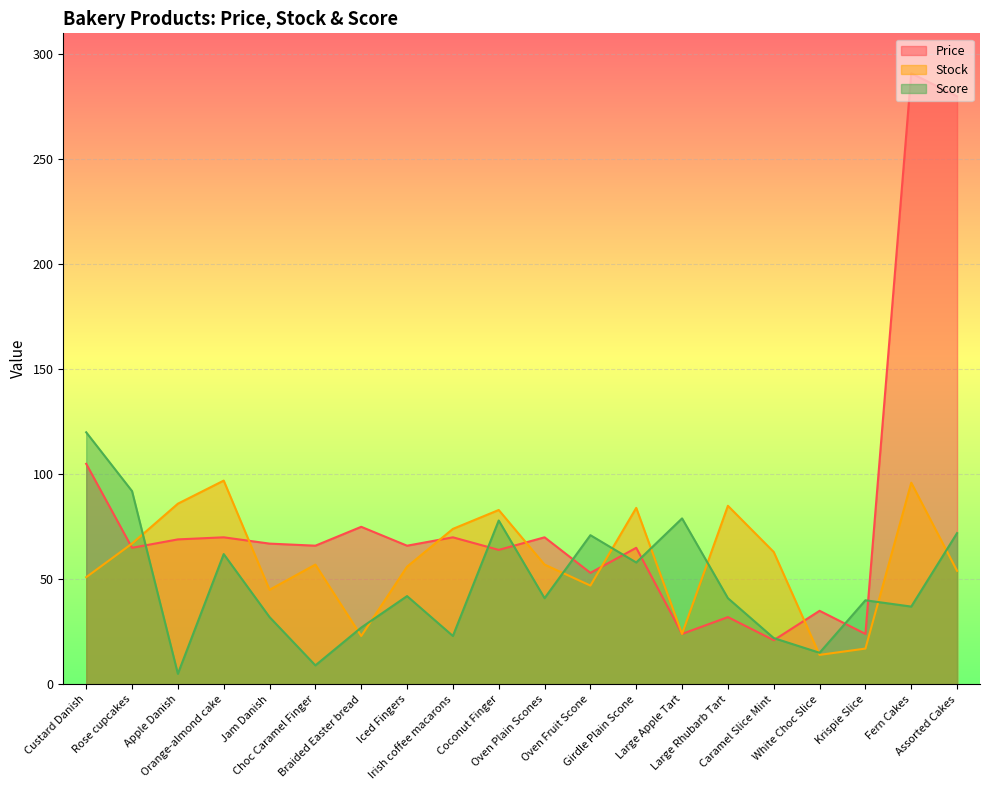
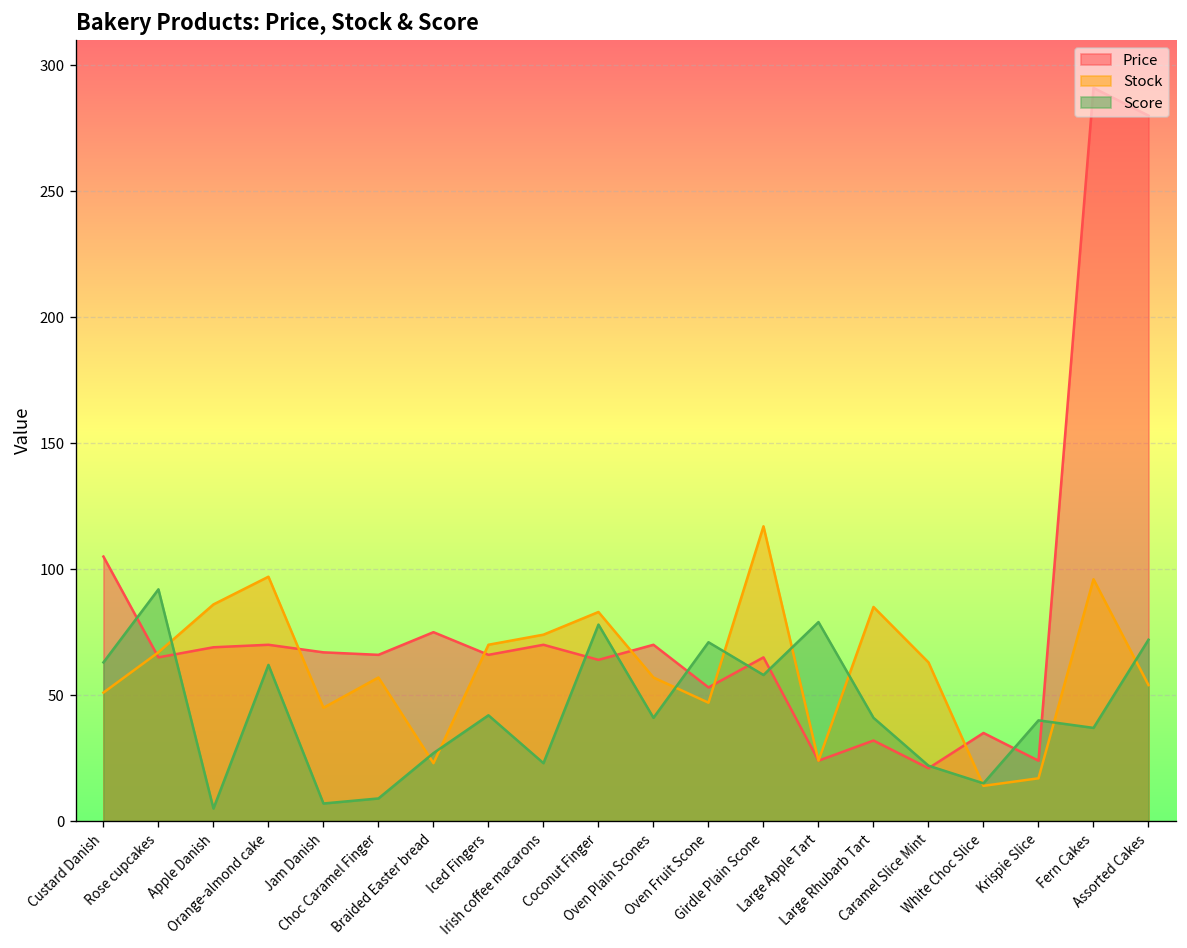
Score, Custard Danish: 120 -> 63
Score, Jam Danish: 32 -> 7
Stock, Iced Fingers: 56 -> 70
Stock, Girdle Plain Scone: 84 -> 117
